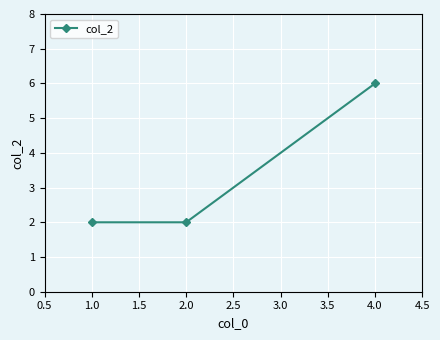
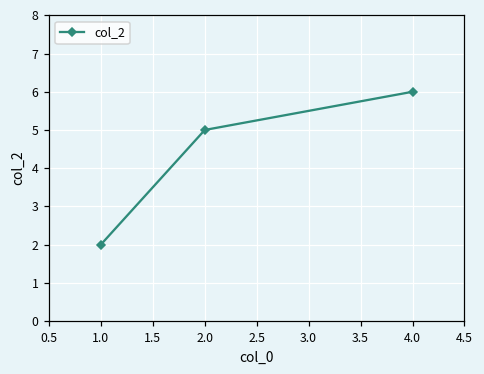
2.0: 2 -> 5
